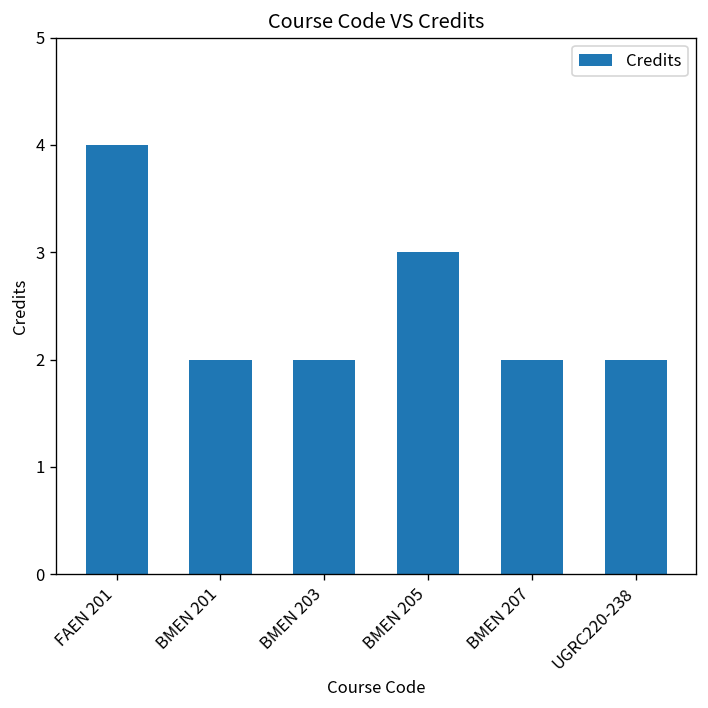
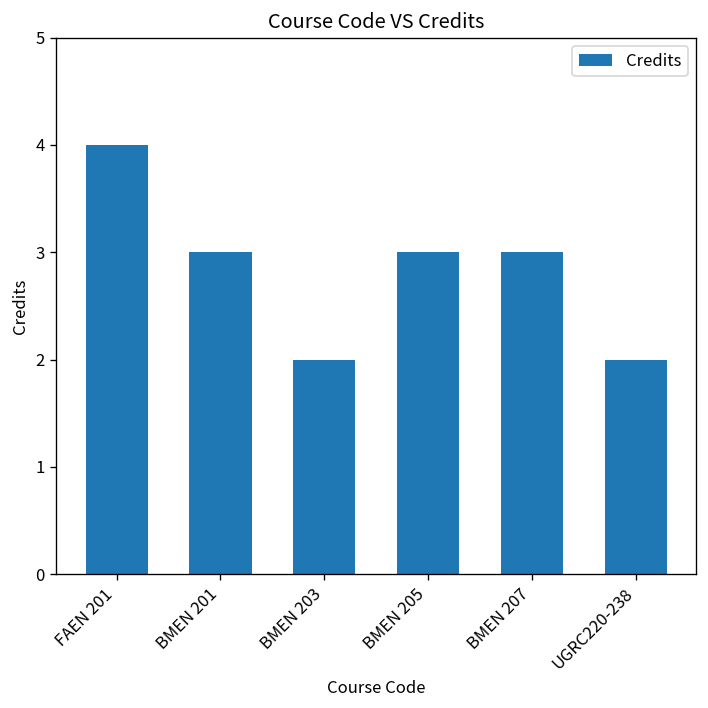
BMEN 201: 2 -> 3
BMEN 207: 2 -> 3
